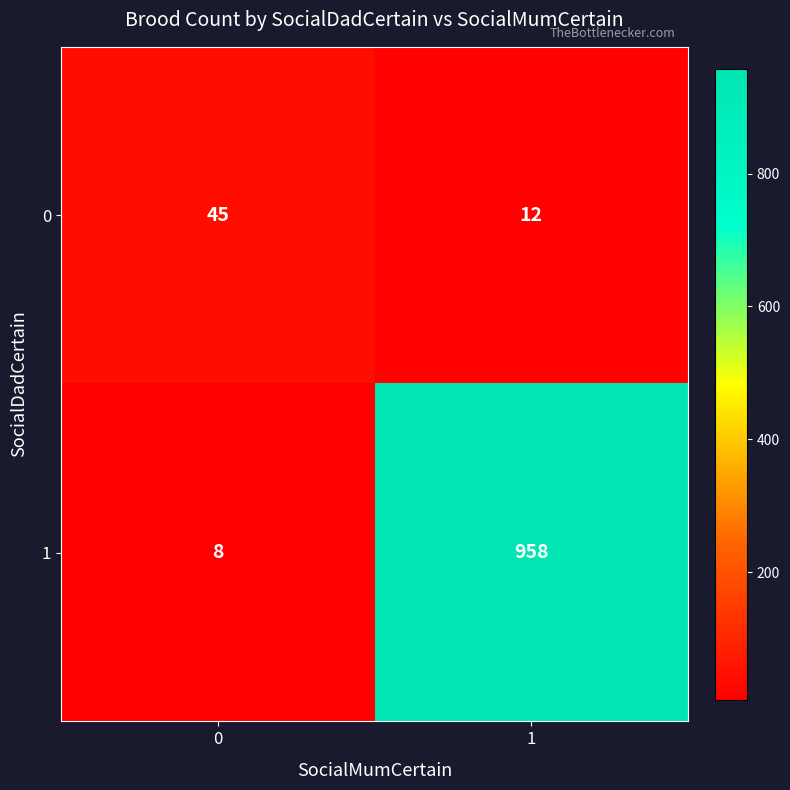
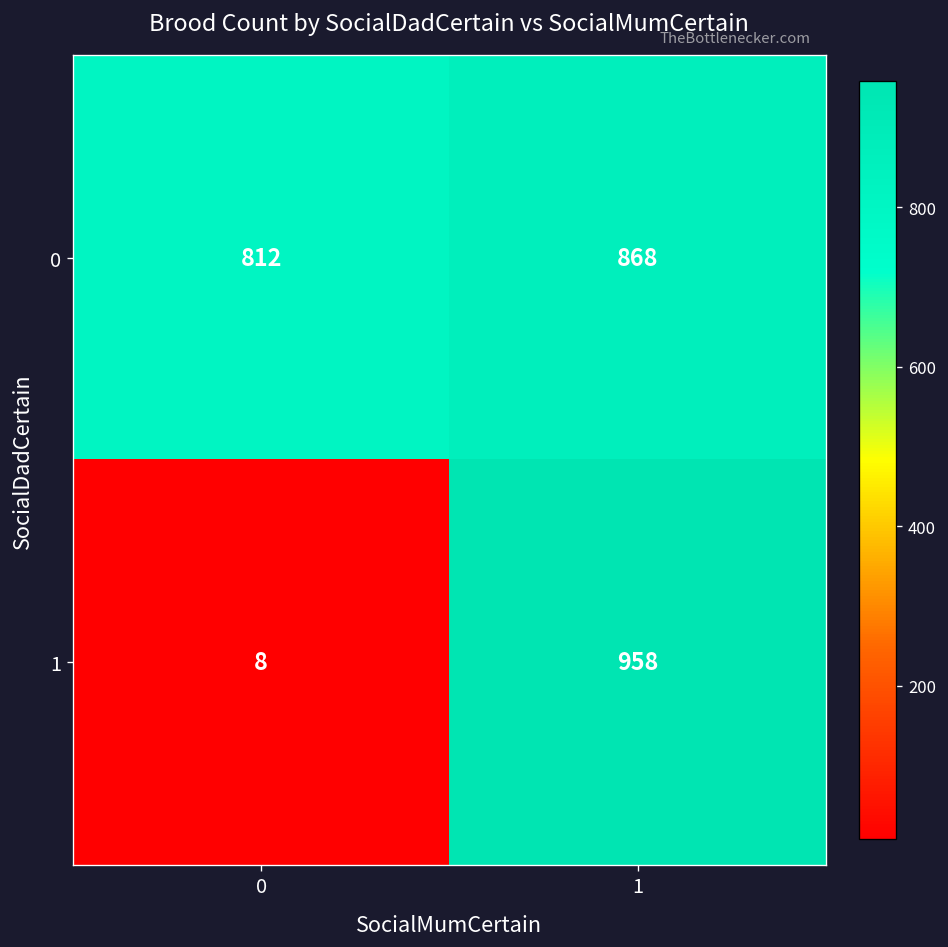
0, 0: 45 -> 812
0, 1: 12 -> 868
